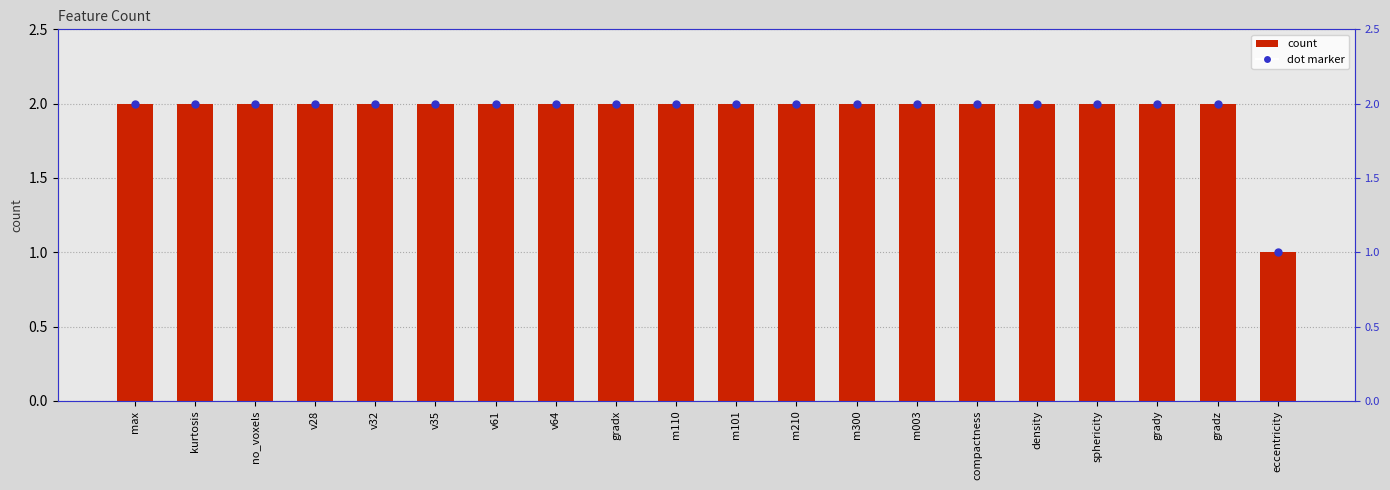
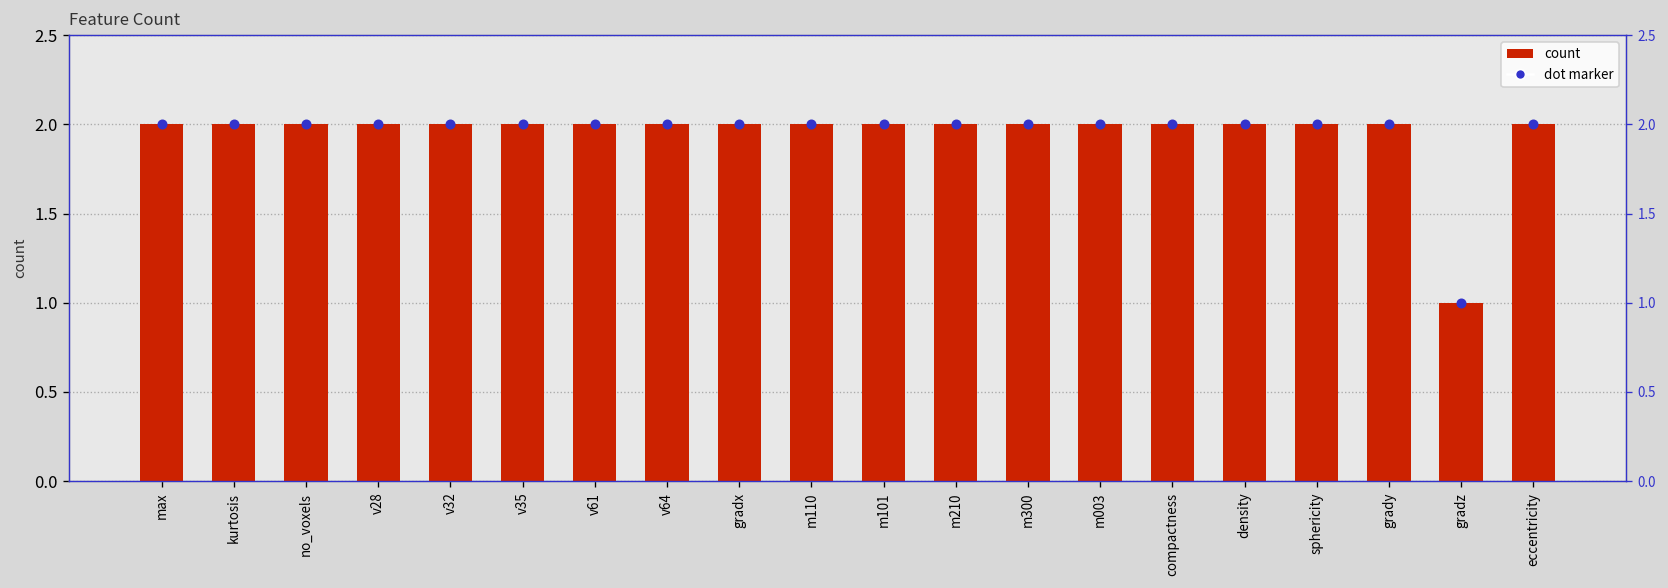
count, gradz: 2 -> 1
count, eccentricity: 1 -> 2
